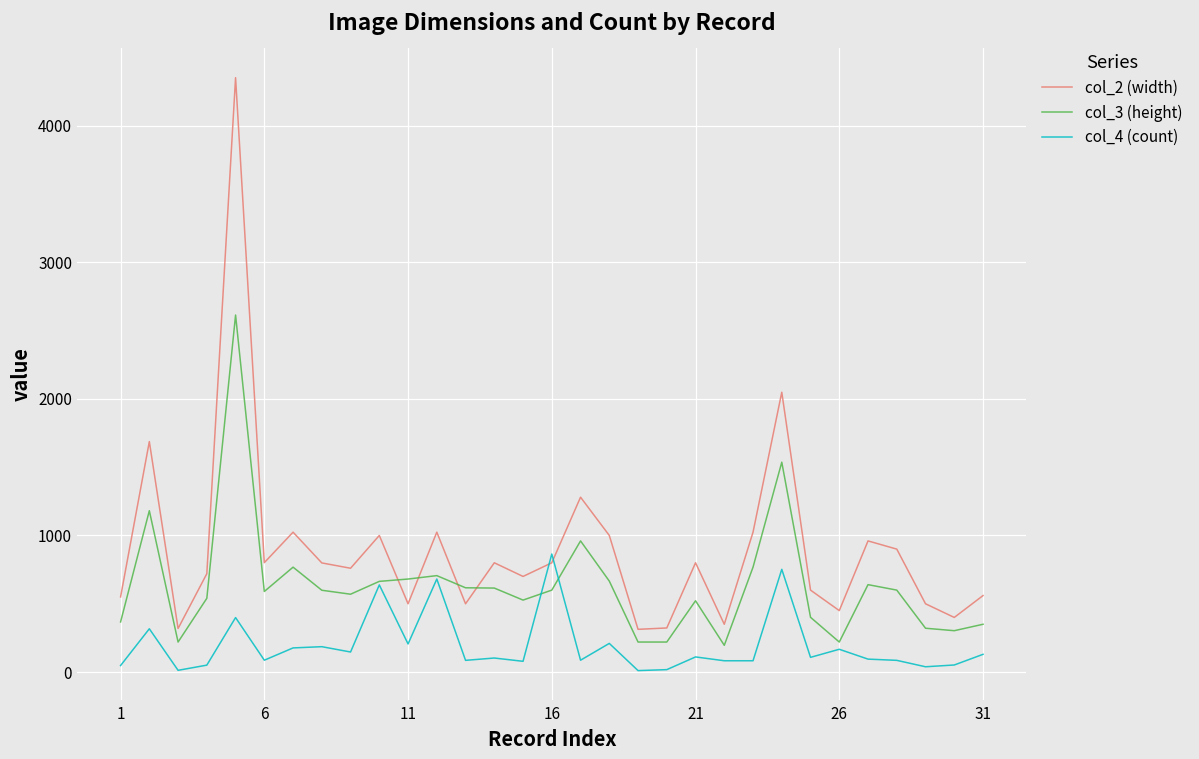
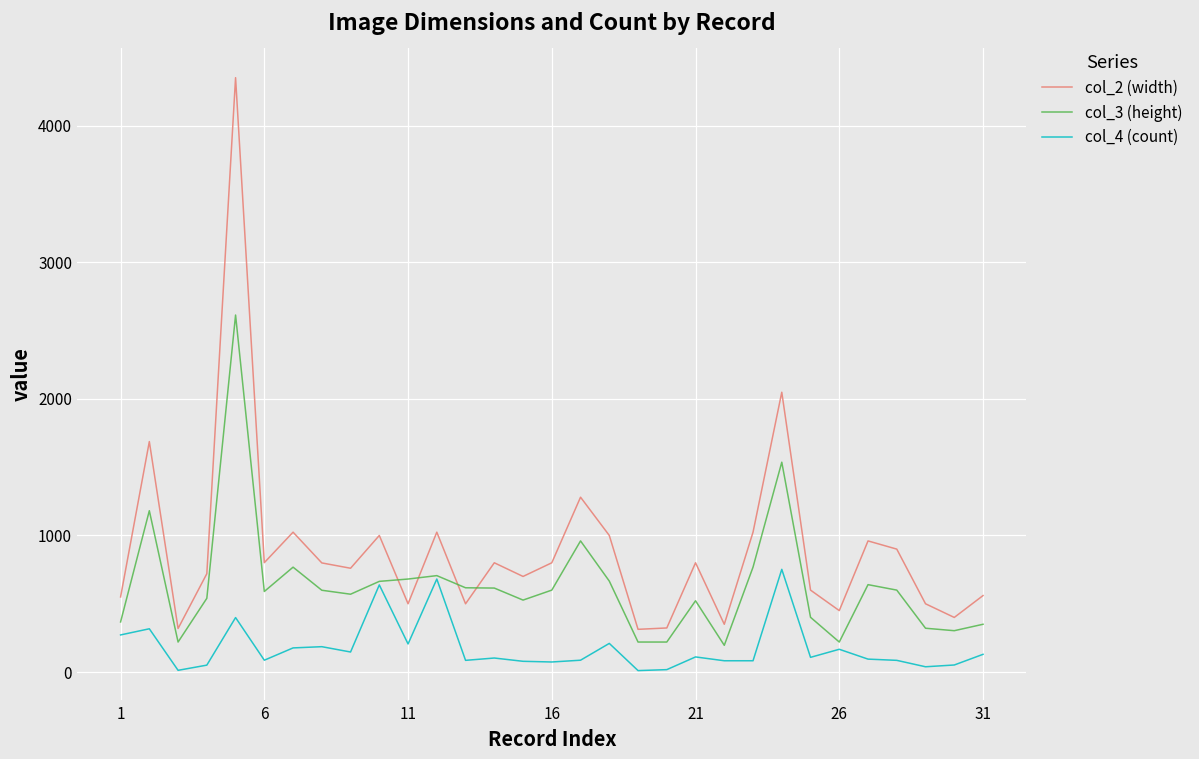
col_4 (count), 1: 50 -> 270
col_4 (count), 16: 860 -> 70
